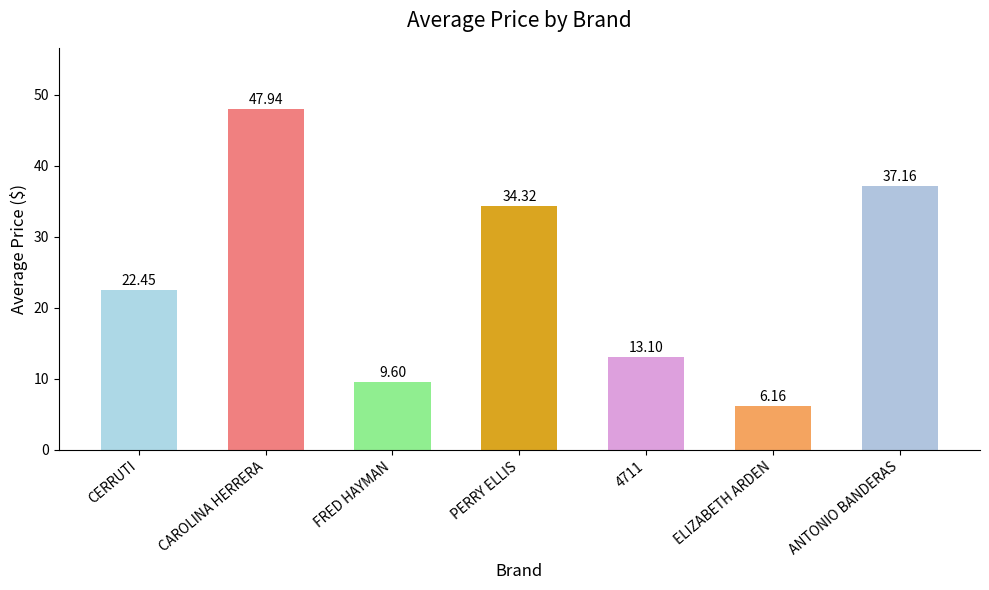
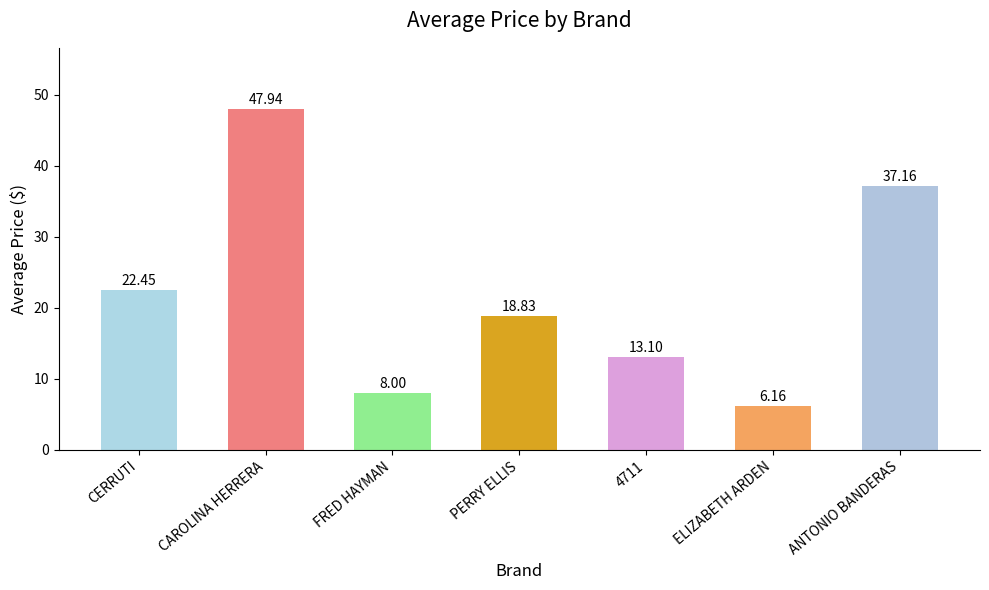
FRED HAYMAN: 9.60 -> 8.00
PERRY ELLIS: 34.32 -> 18.83
